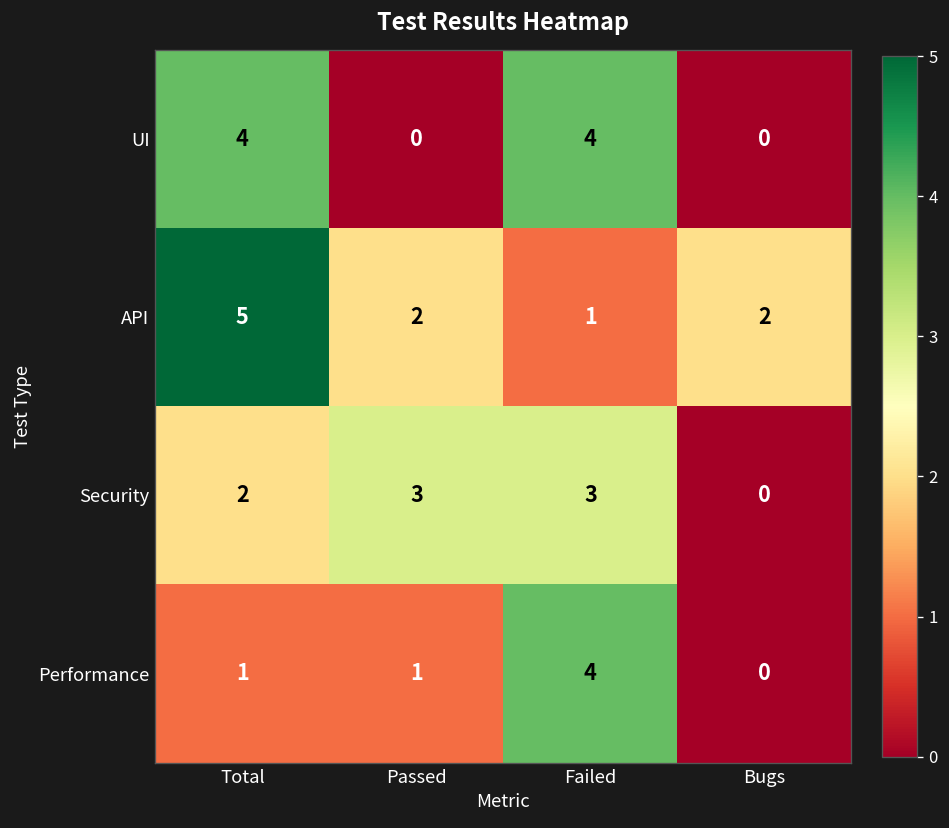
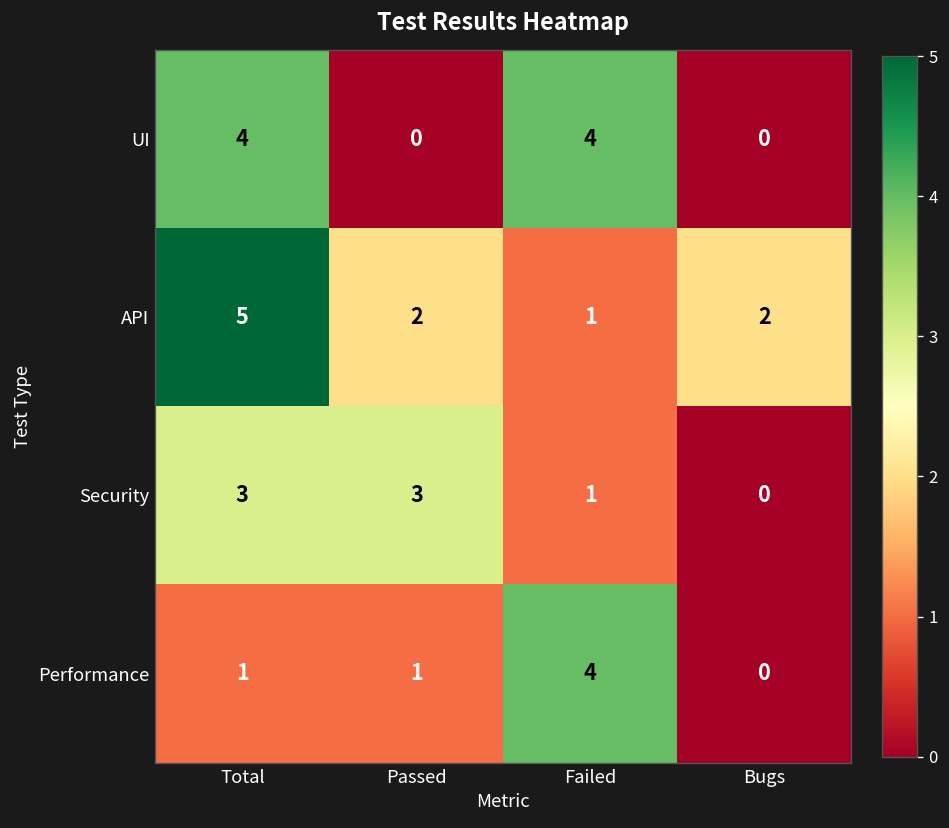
Security, Total: 2 -> 3
Security, Failed: 3 -> 1
